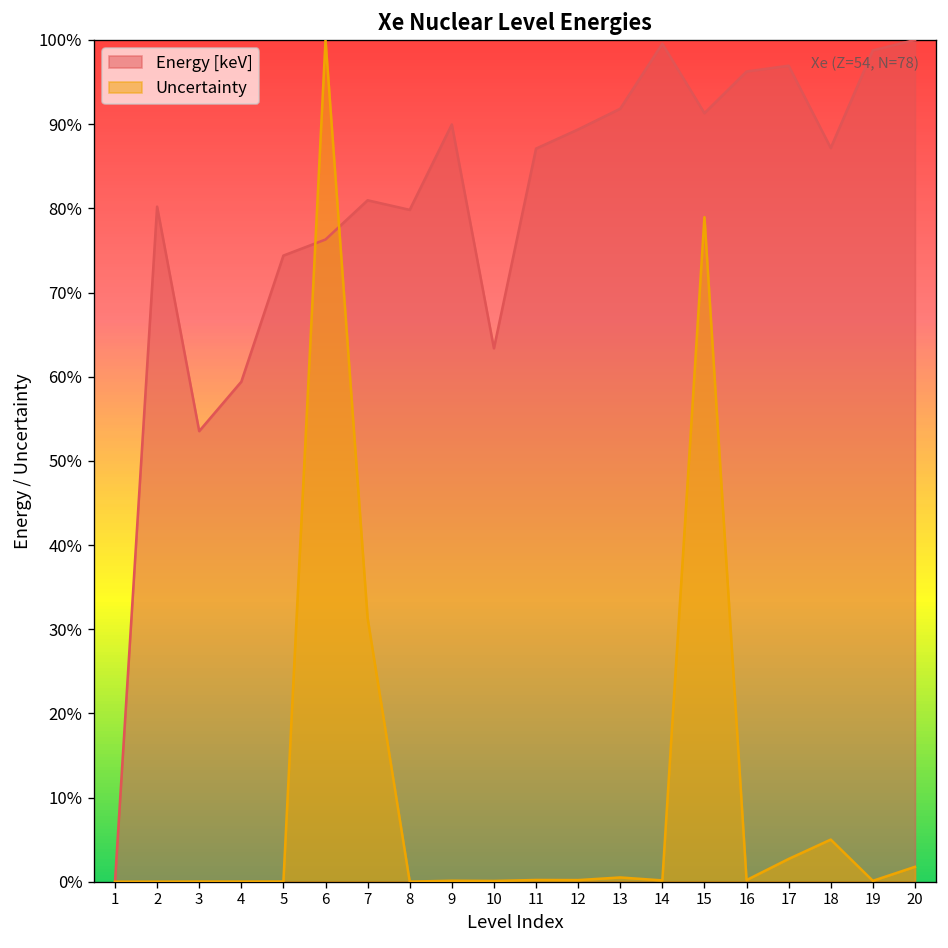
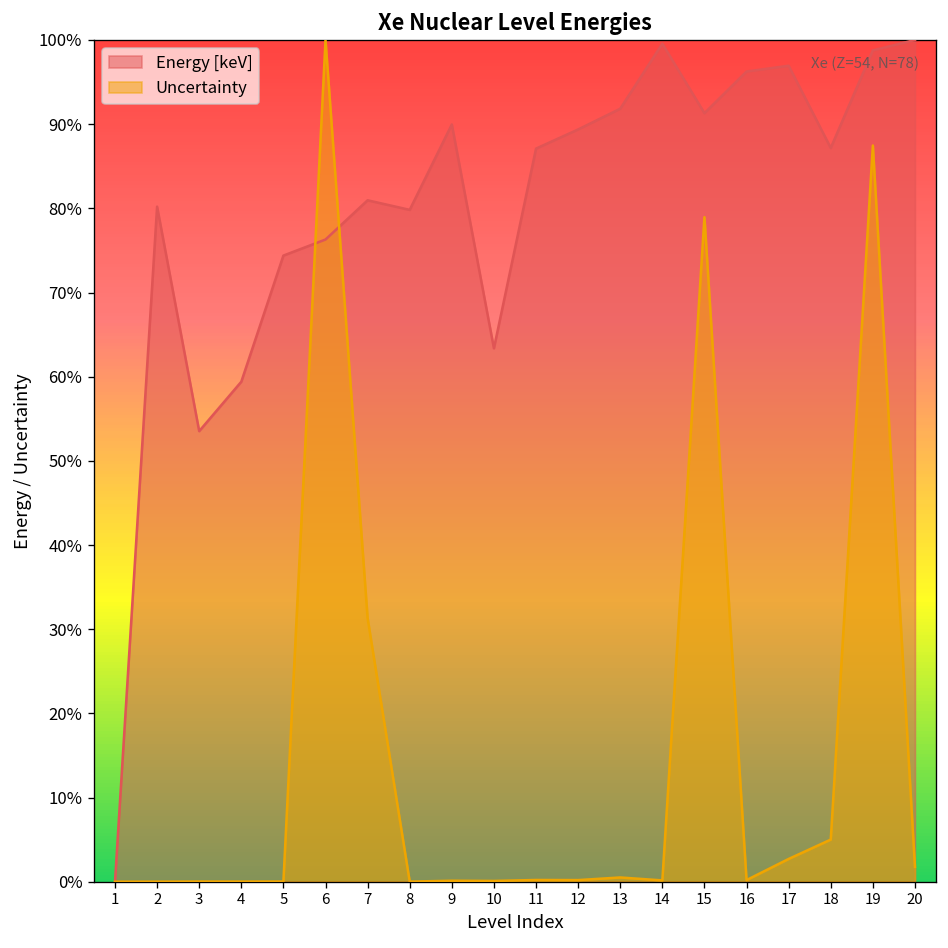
Uncertainty, 19: 0% -> 87%
